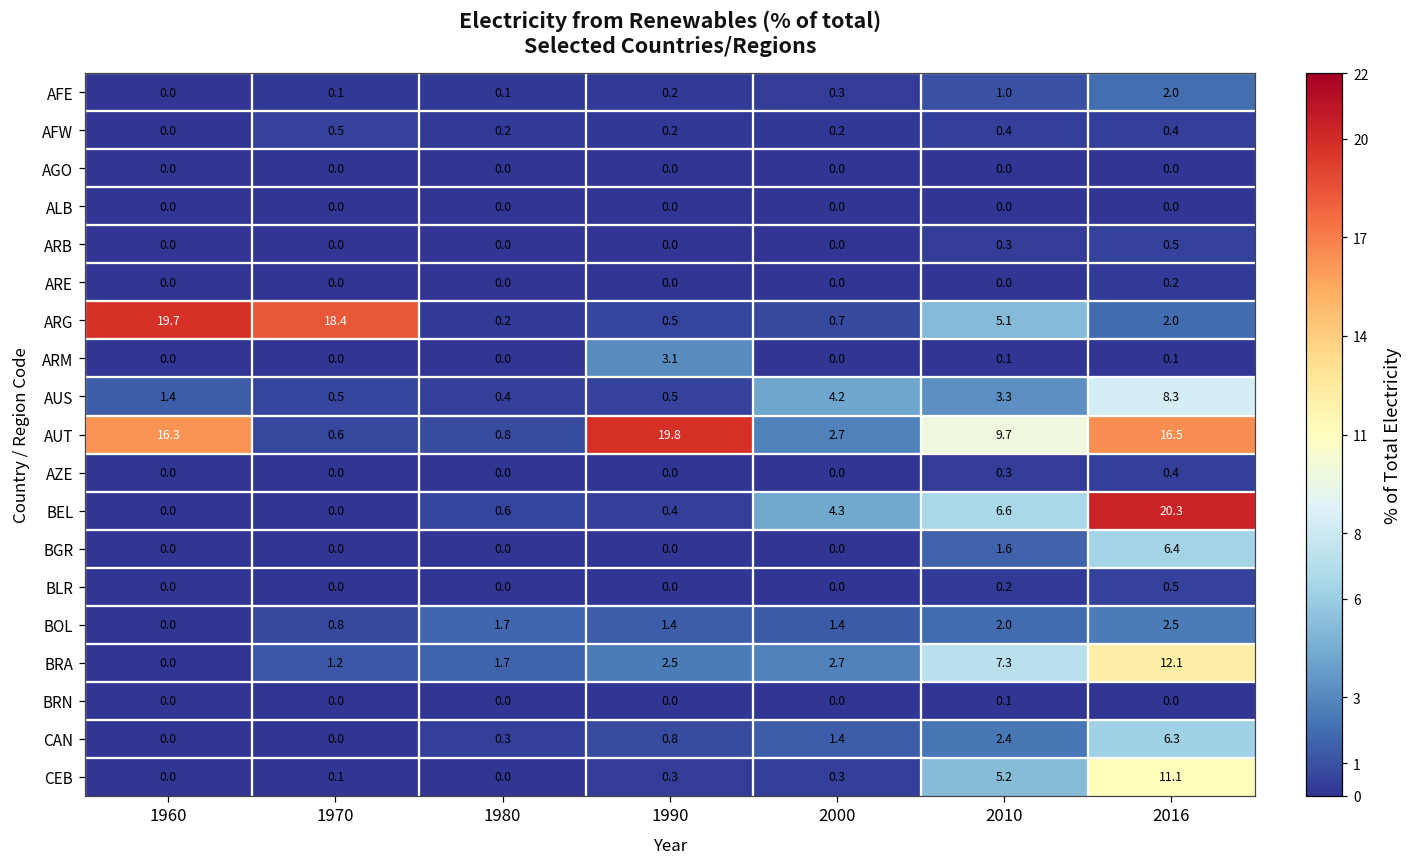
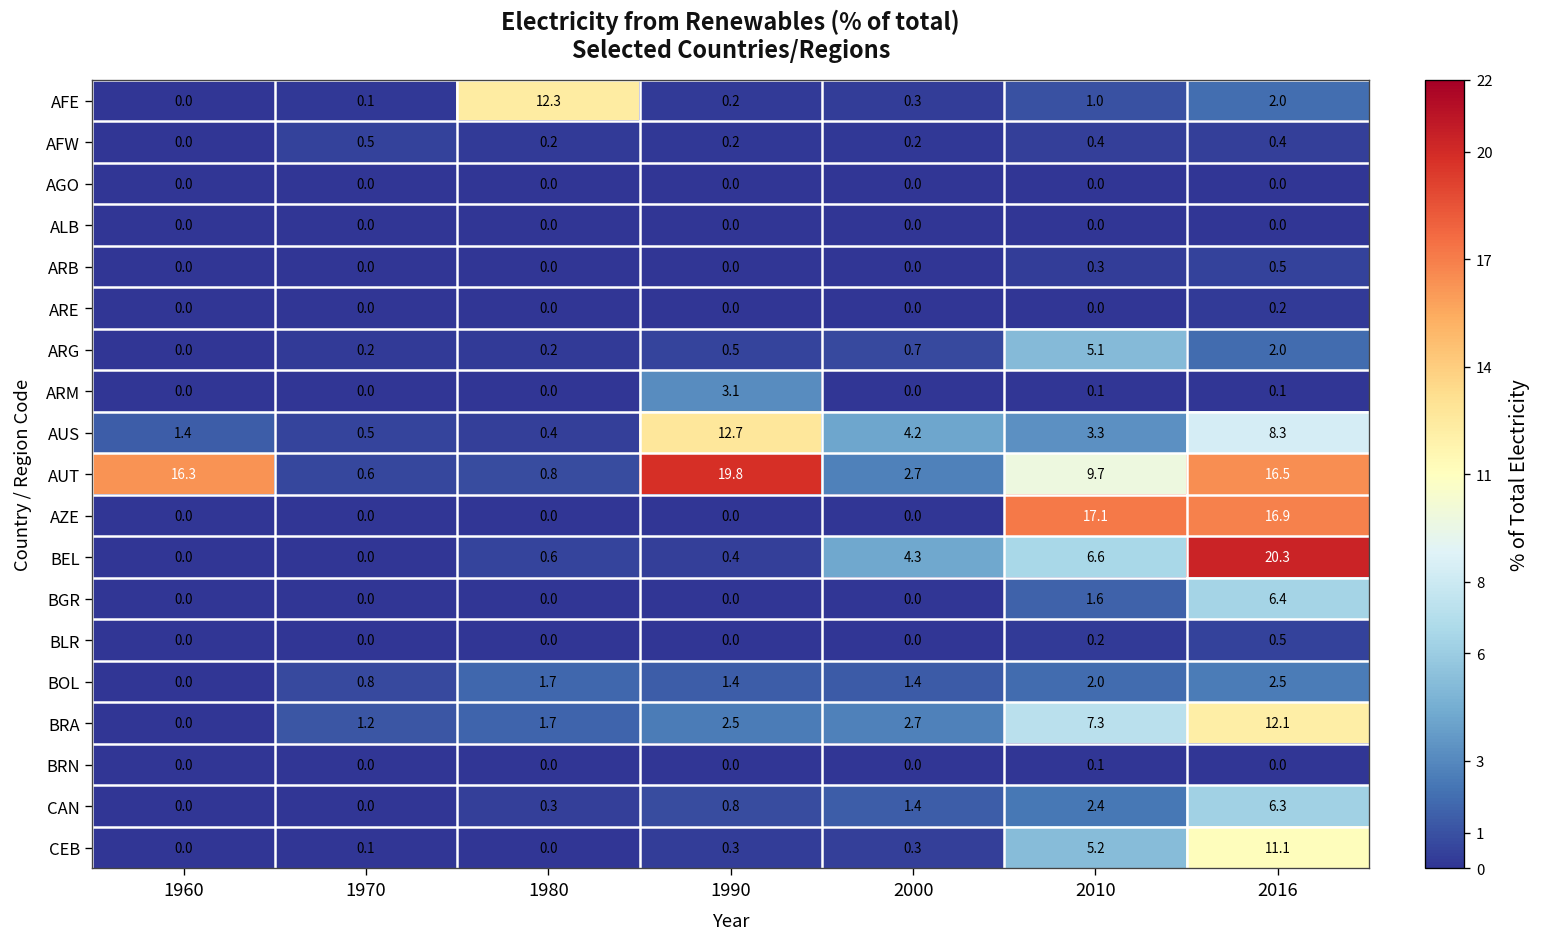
AFE, 1980: 0.1 -> 12.3
ARG, 1960: 19.7 -> 0.0
ARG, 1970: 18.4 -> 0.2
AUS, 1990: 0.5 -> 12.7
AZE, 2010: 0.3 -> 17.1
AZE, 2016: 0.4 -> 16.9
